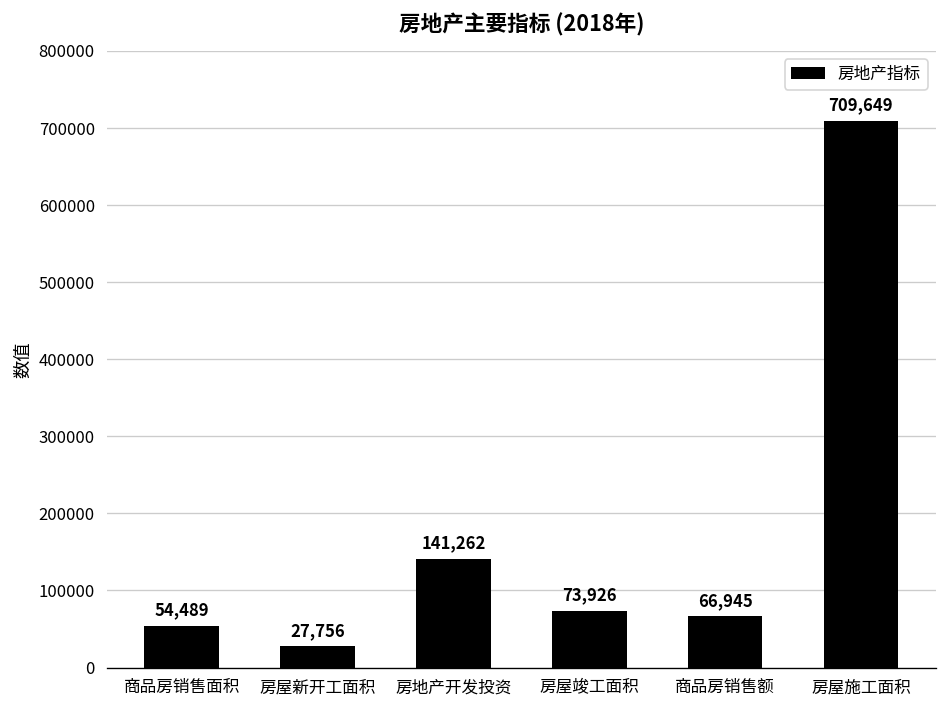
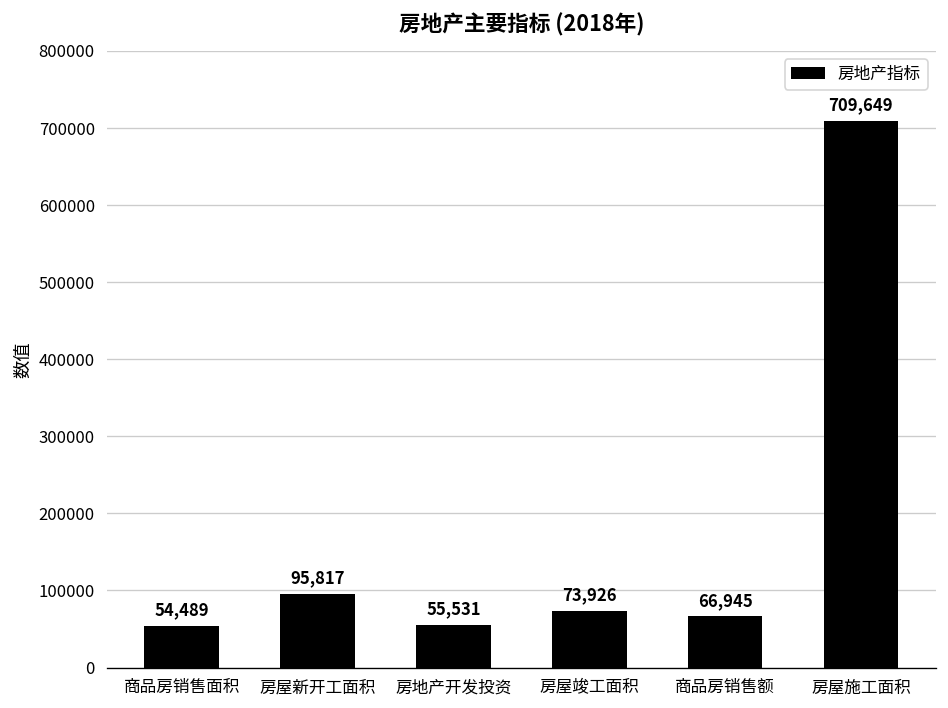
房屋新开工面积: 27,756 -> 95,817
房地产开发投资: 141,262 -> 55,531
